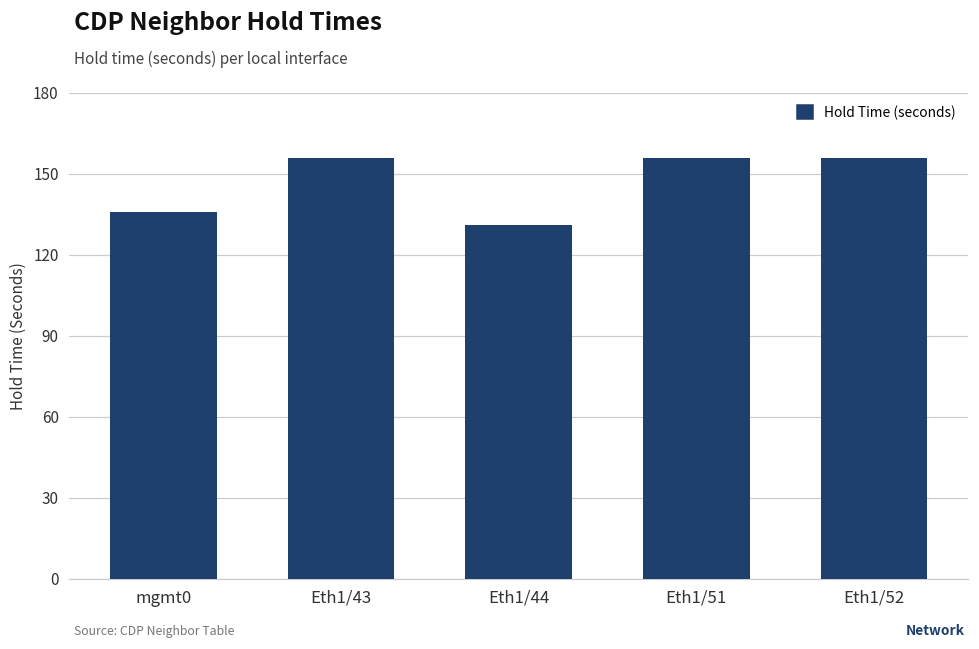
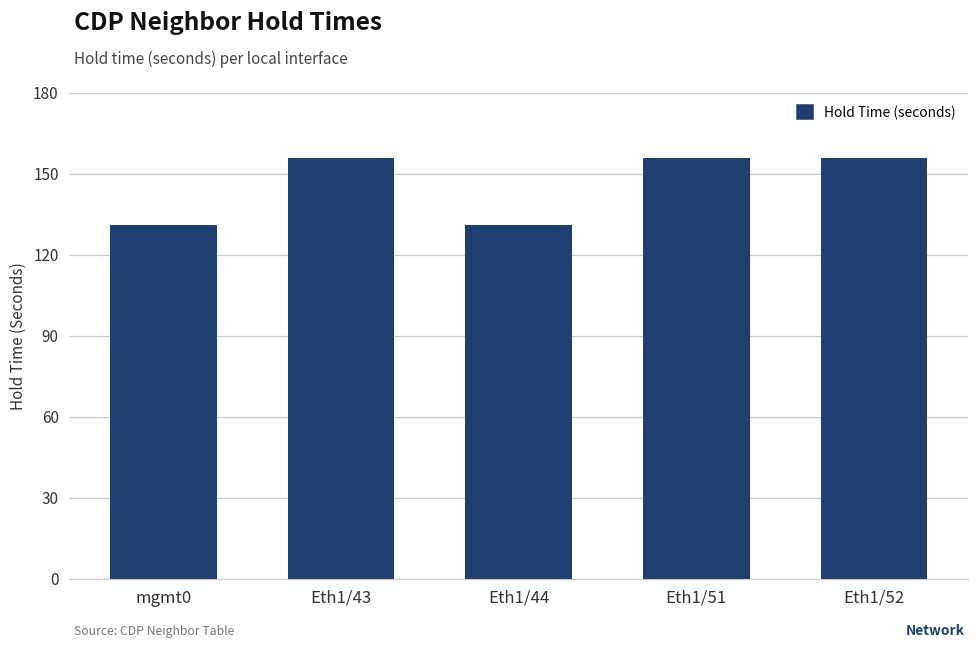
mgmt0: 136 -> 131
